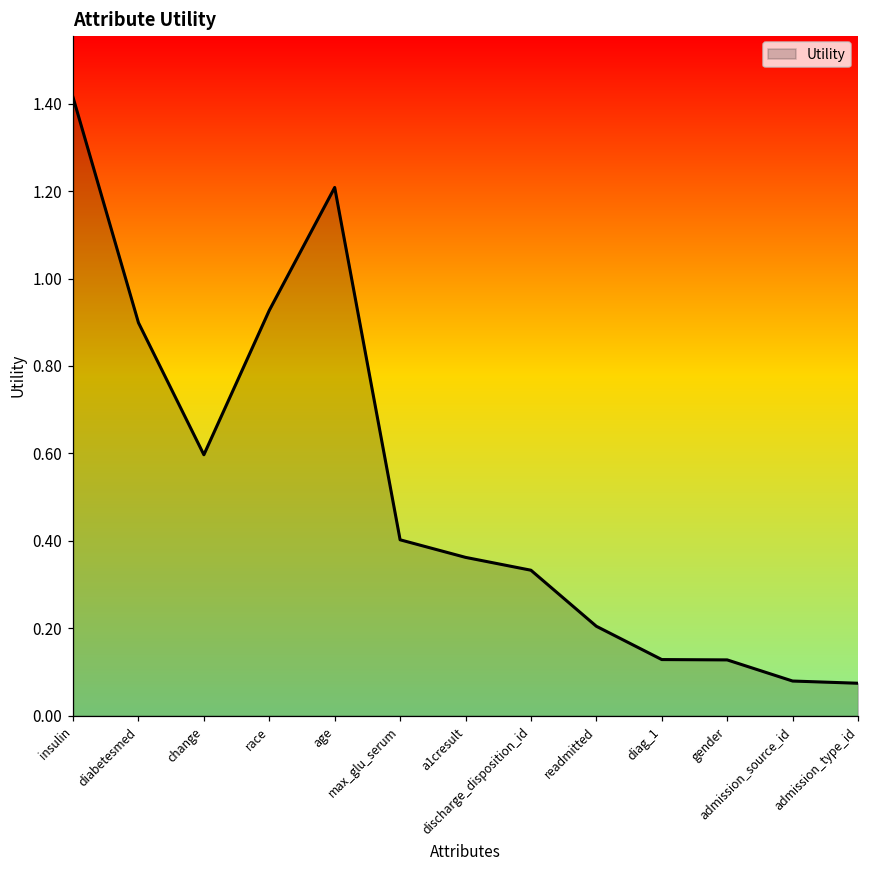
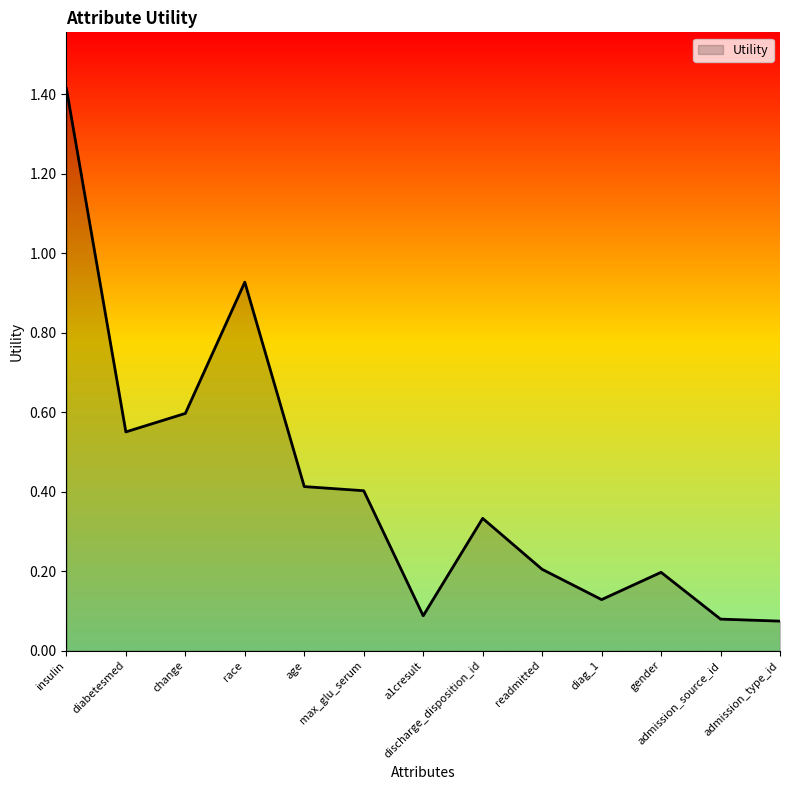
diabetesmed: 0.90 -> 0.55
age: 1.21 -> 0.41
a1cresult: 0.36 -> 0.09
gender: 0.13 -> 0.20
